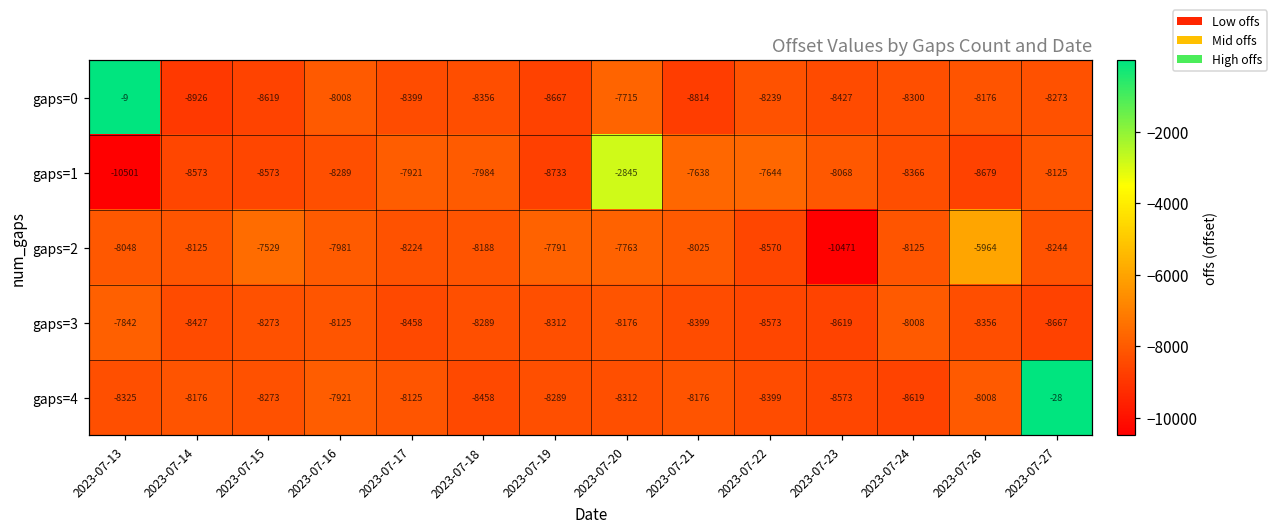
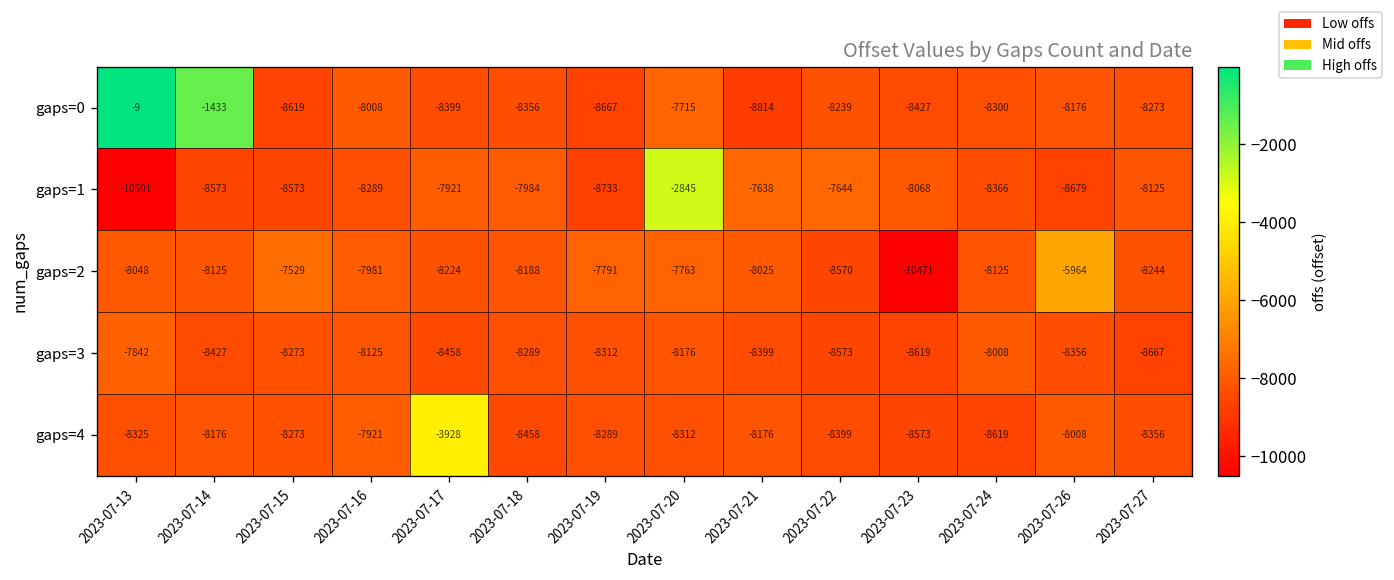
gaps=0, 2023-07-14: -8926 -> -1433
gaps=4, 2023-07-17: -8125 -> -3928
gaps=4, 2023-07-27: -28 -> -8356
